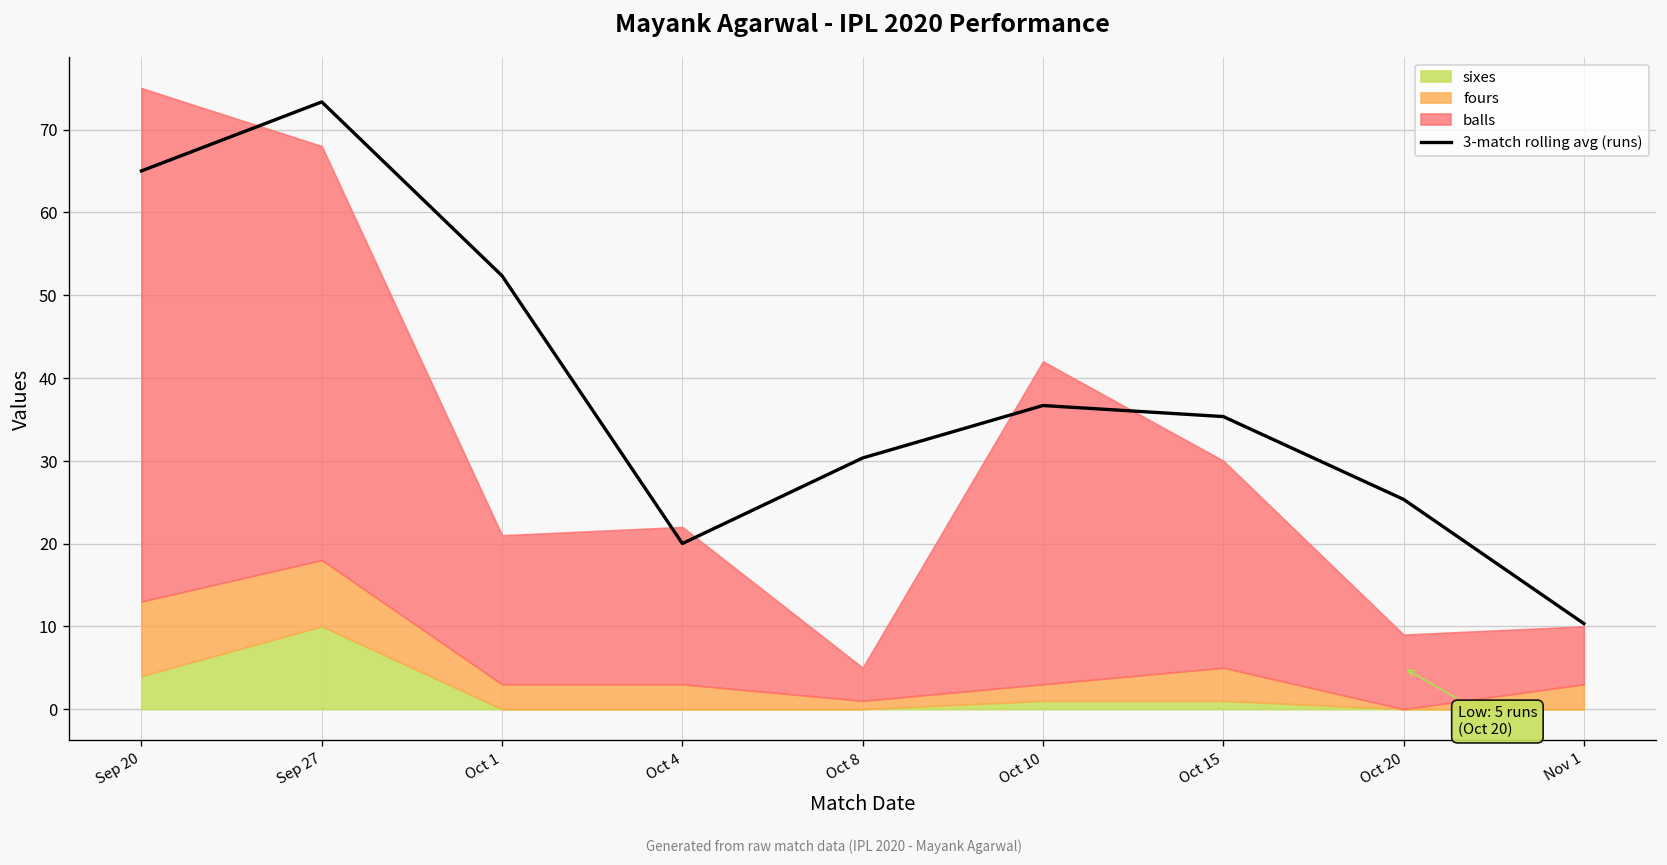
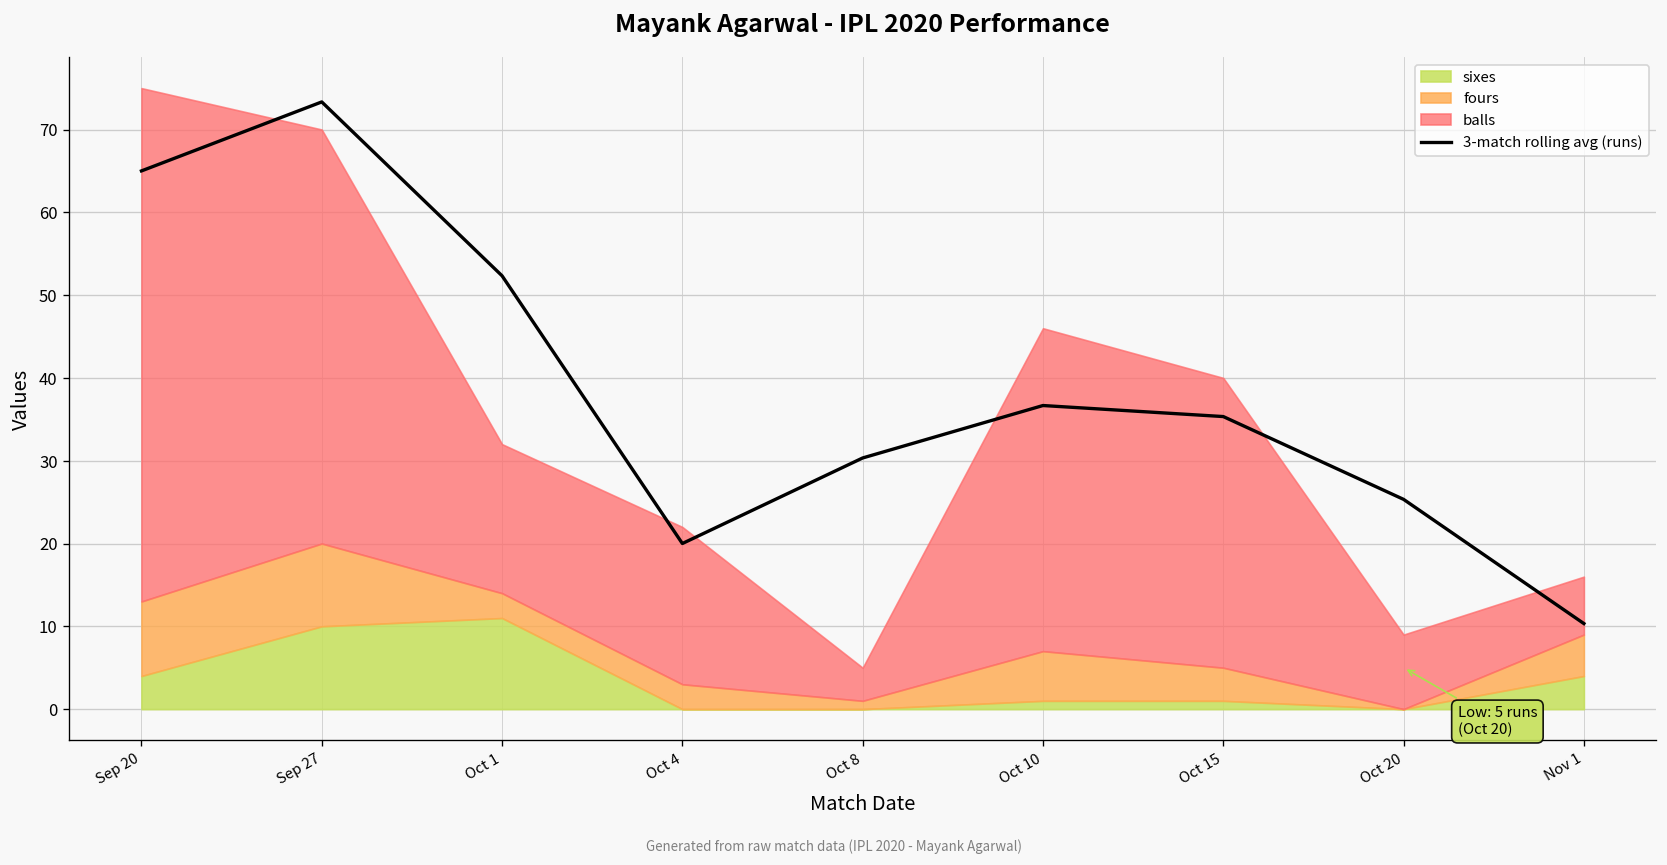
fours, Sep 27: 8 -> 10
sixes, Oct 1: 0 -> 11
fours, Oct 10: 2 -> 6
balls, Oct 15: 25 -> 35
sixes, Nov 1: 0 -> 4
fours, Nov 1: 3 -> 5
